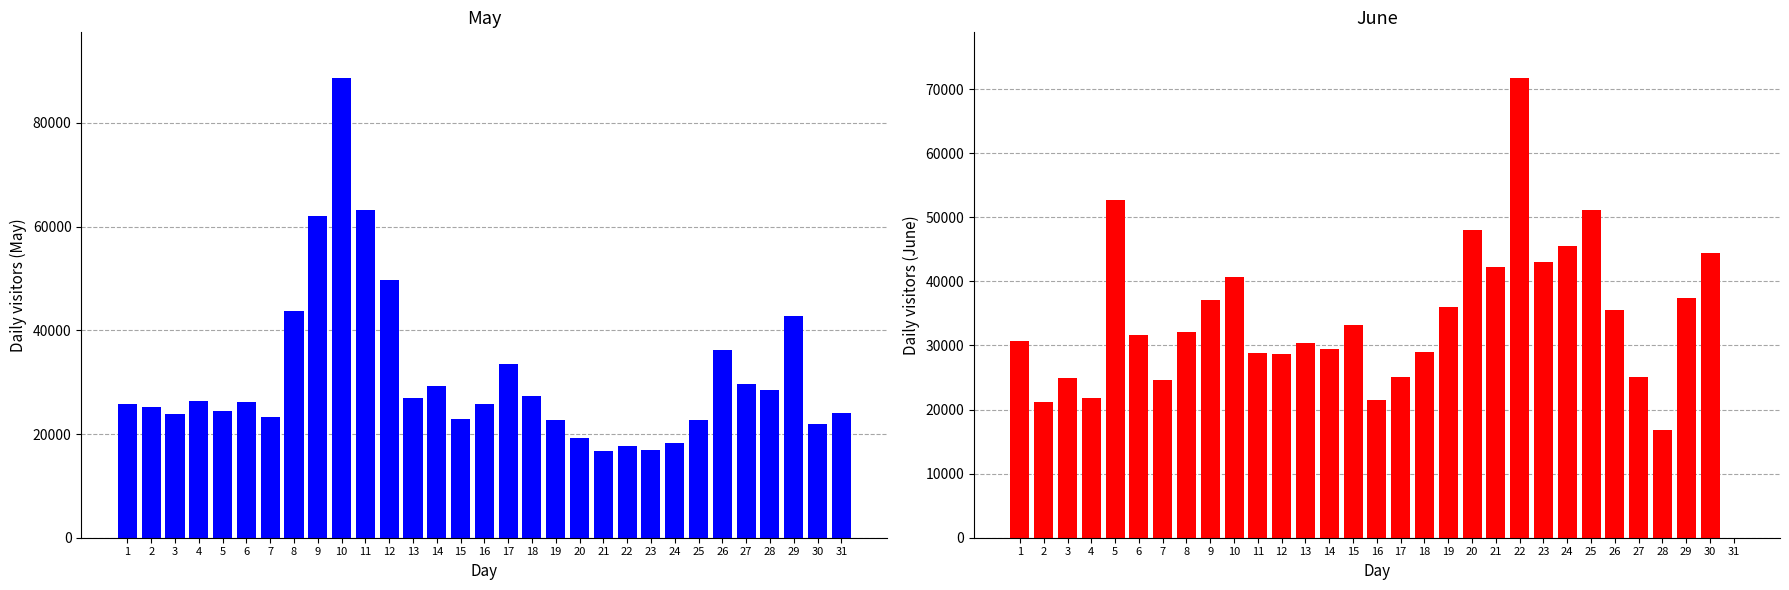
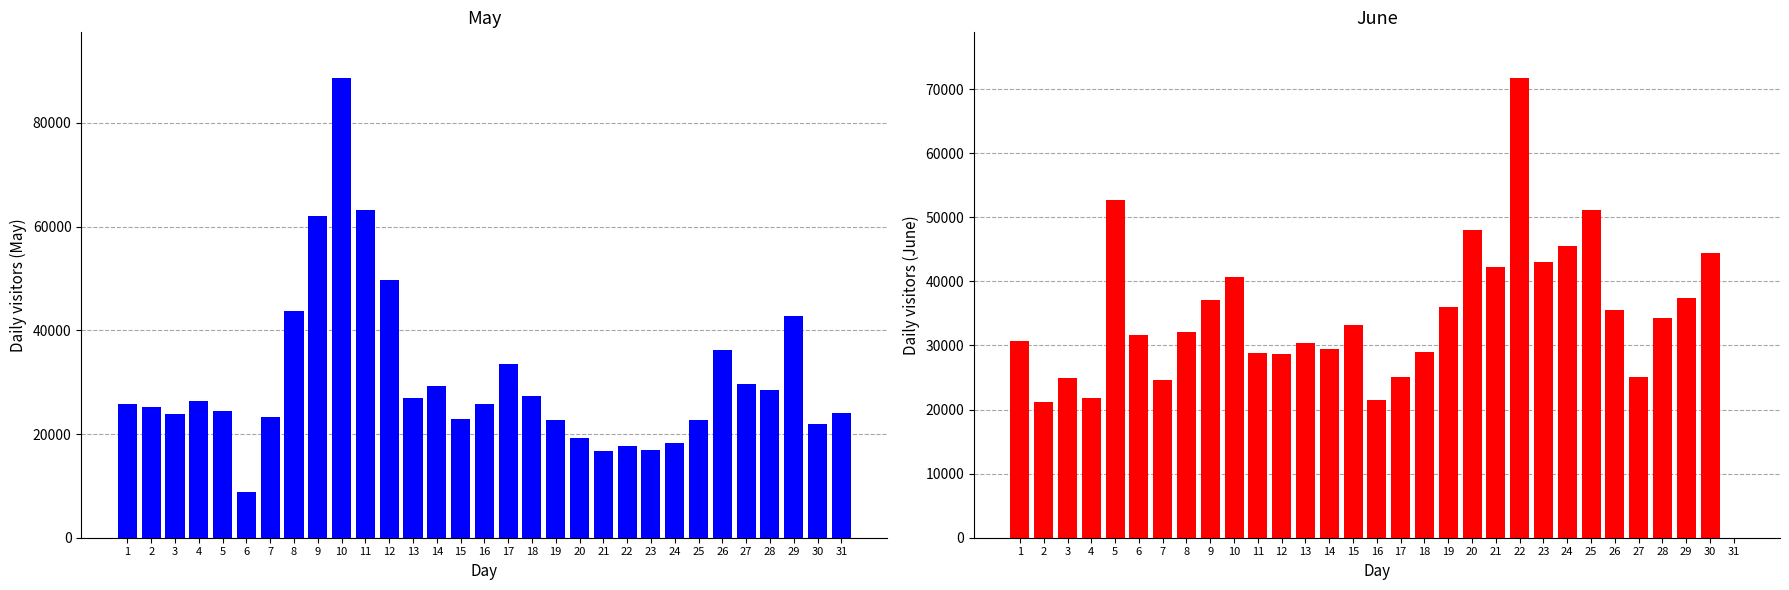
May, 6: 26000 -> 9000
June, 28: 17000 -> 34000
